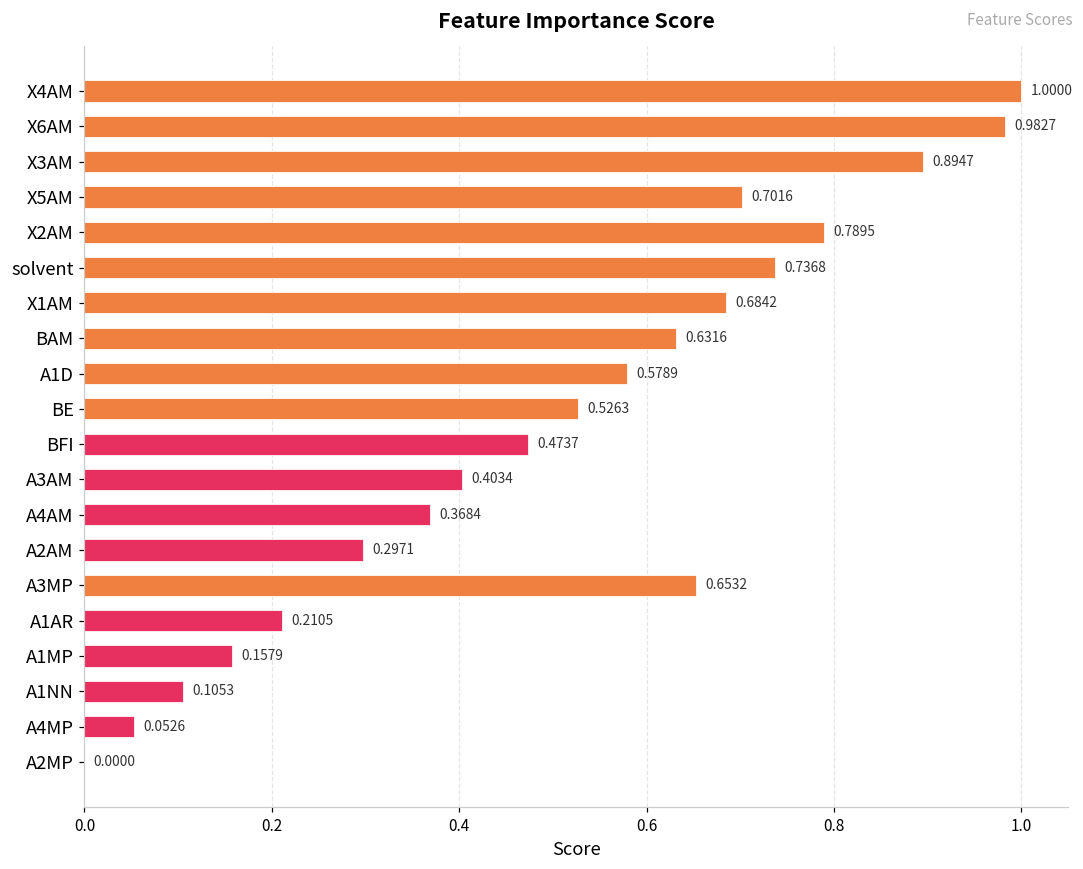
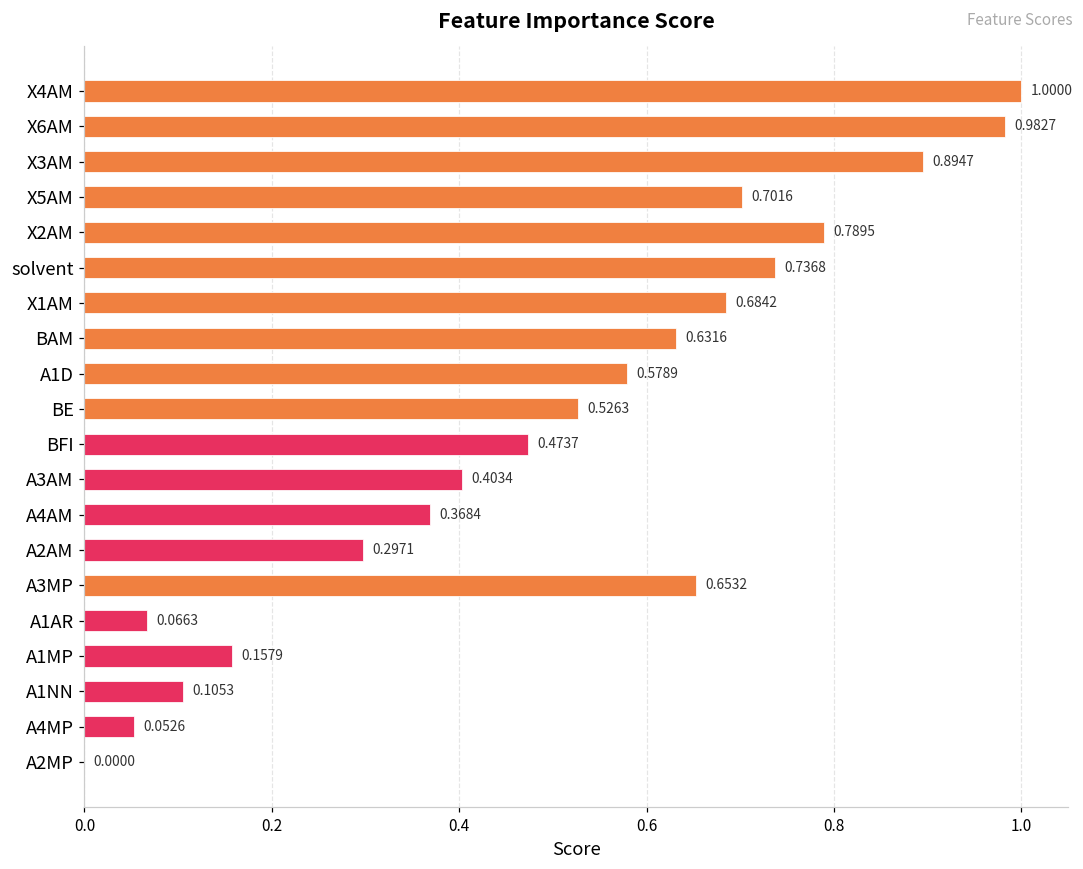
A1AR: 0.2105 -> 0.0663
